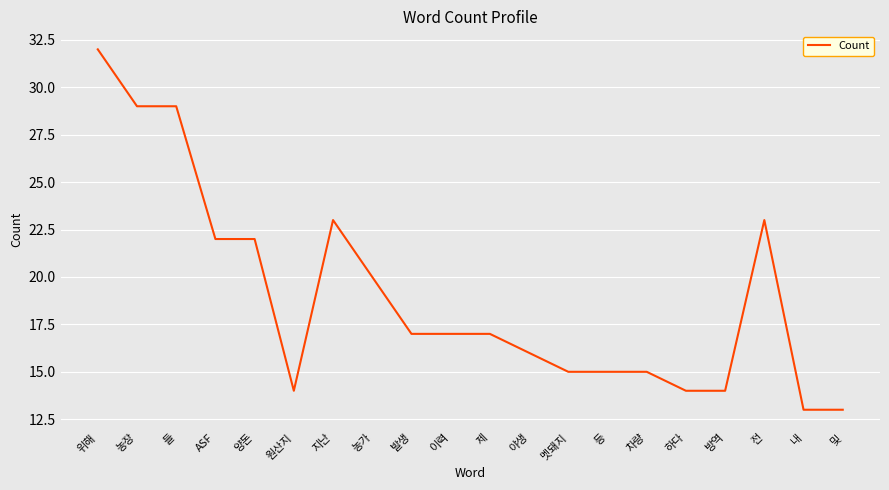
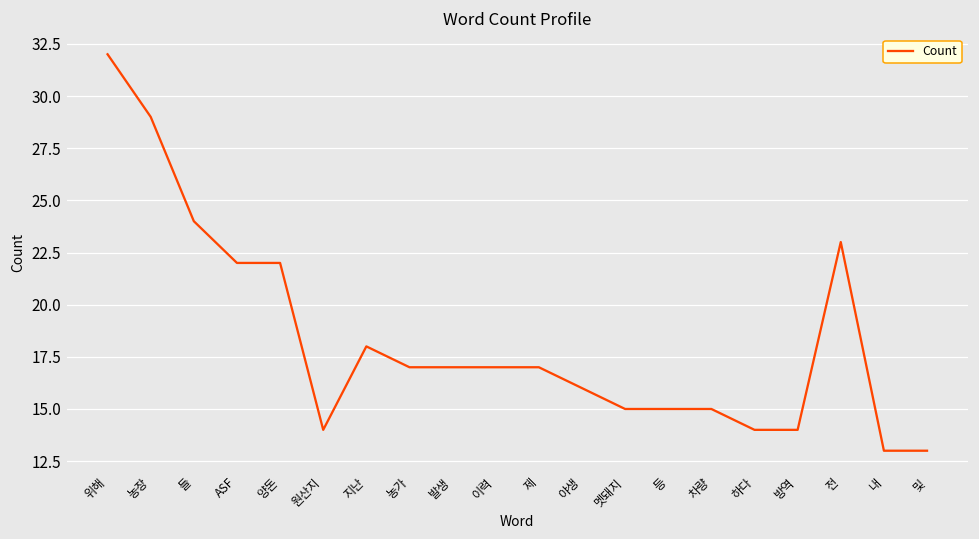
들: 29 -> 24
지난: 23 -> 18
농가: 20 -> 17
